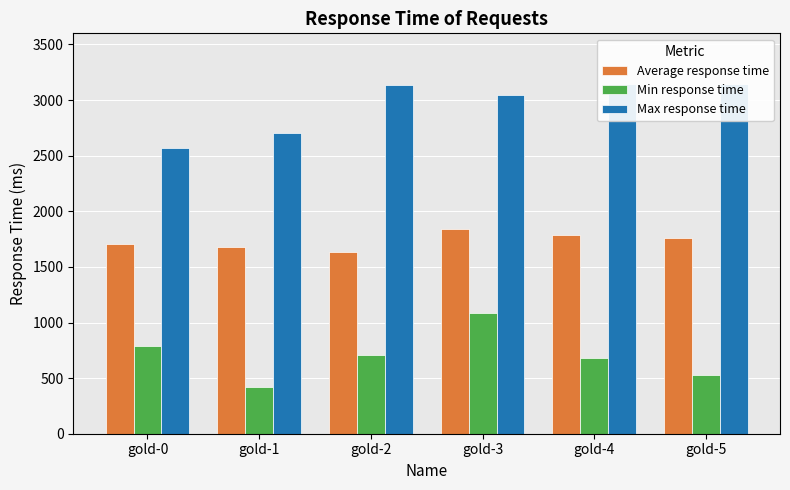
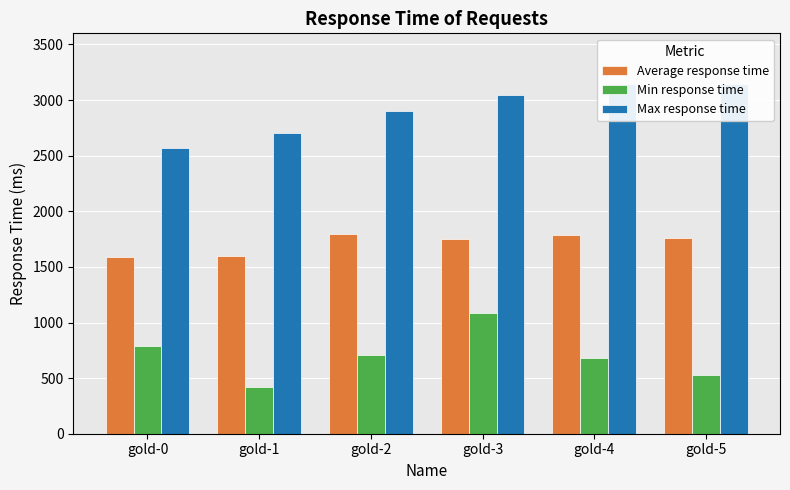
Average response time, gold-0: 1700 -> 1590
Average response time, gold-1: 1680 -> 1600
Average response time, gold-2: 1640 -> 1800
Max response time, gold-2: 3130 -> 2900
Average response time, gold-3: 1840 -> 1760
